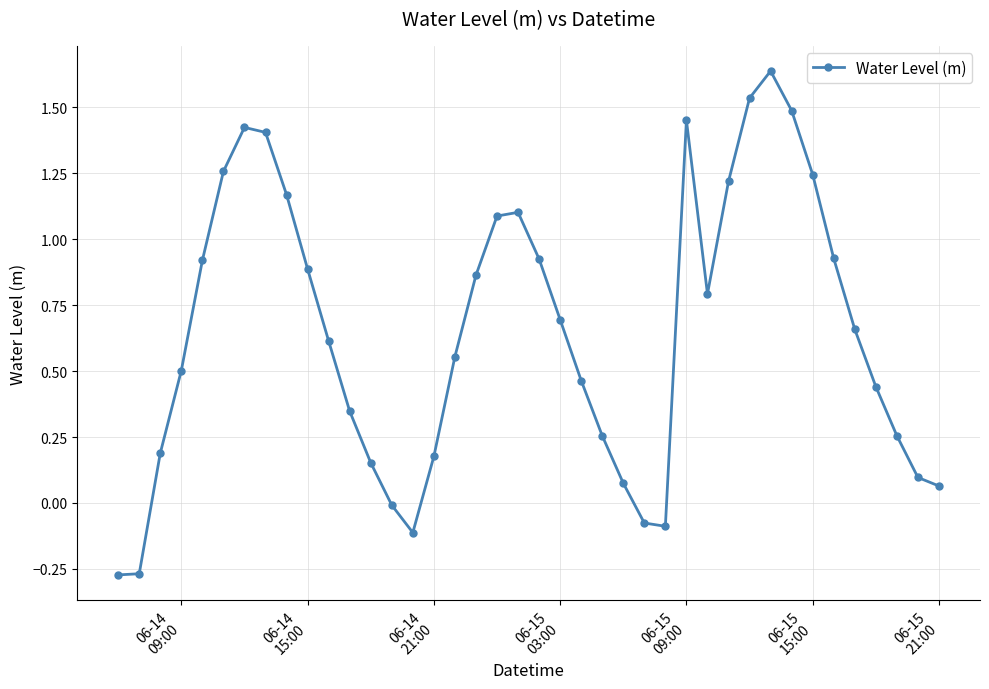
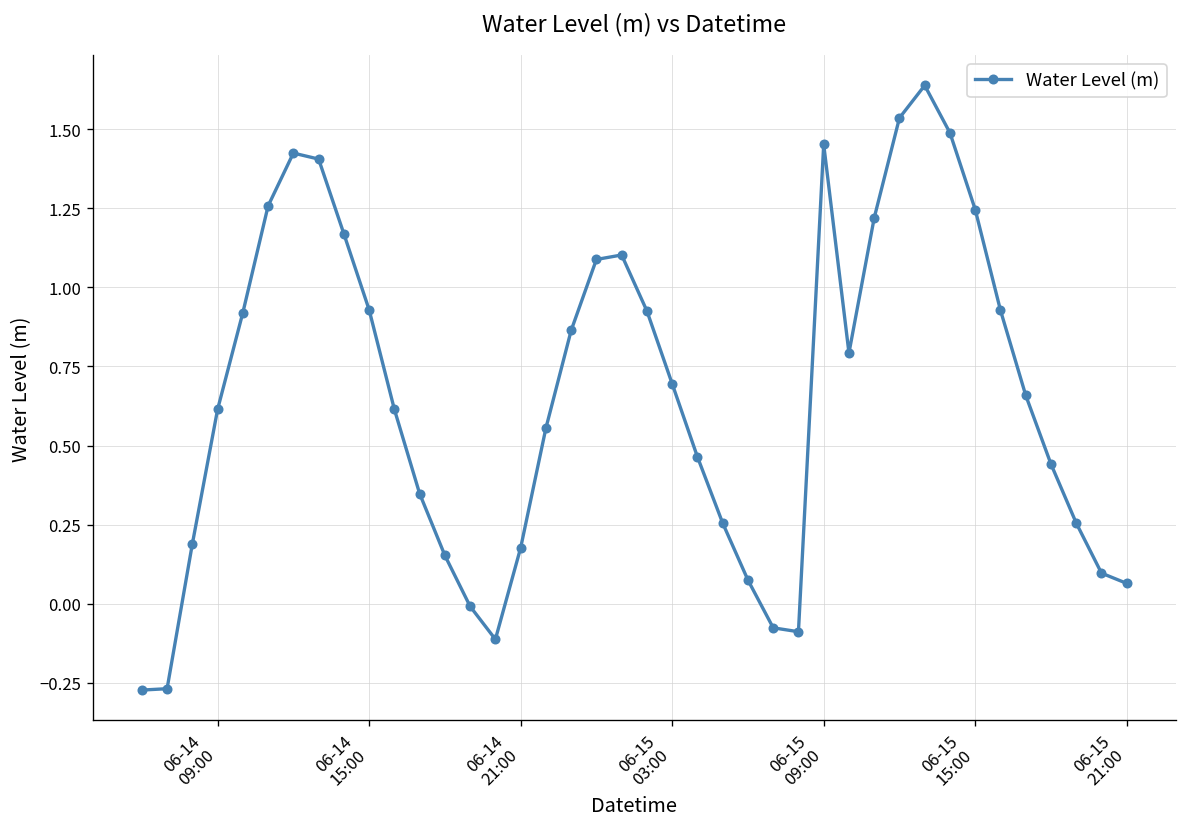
06-14 09:00: 0.50 -> 0.61
06-14 15:00: 0.89 -> 0.93
